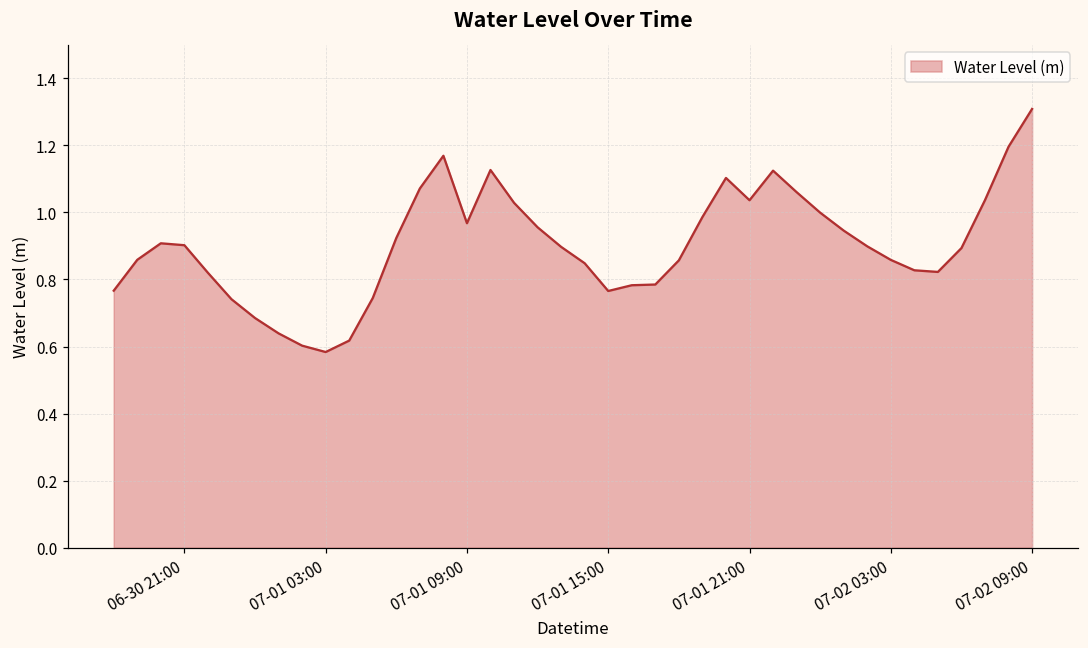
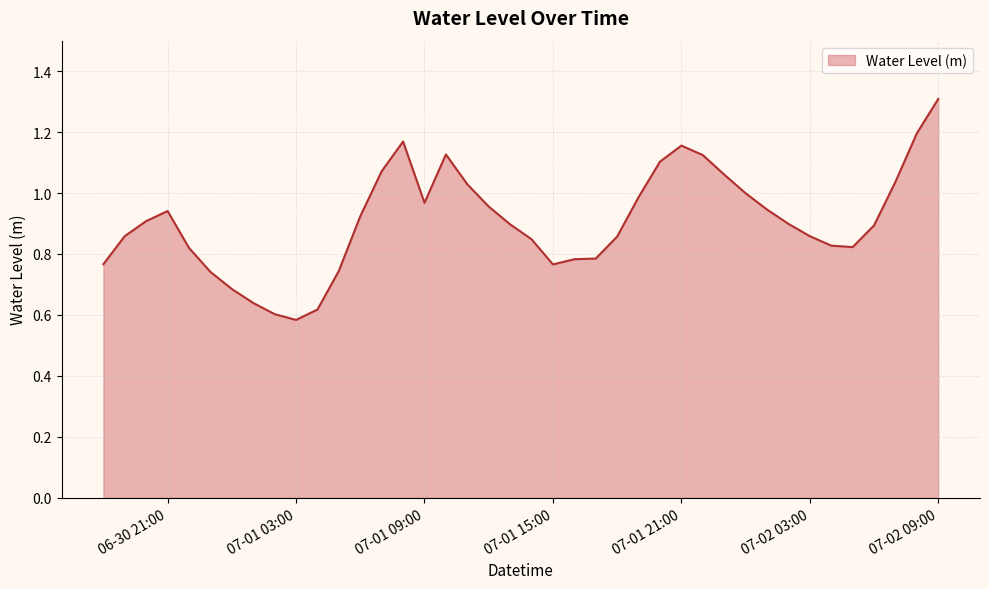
06-30 21:00: 0.90 -> 0.94
07-01 21:00: 1.04 -> 1.16
